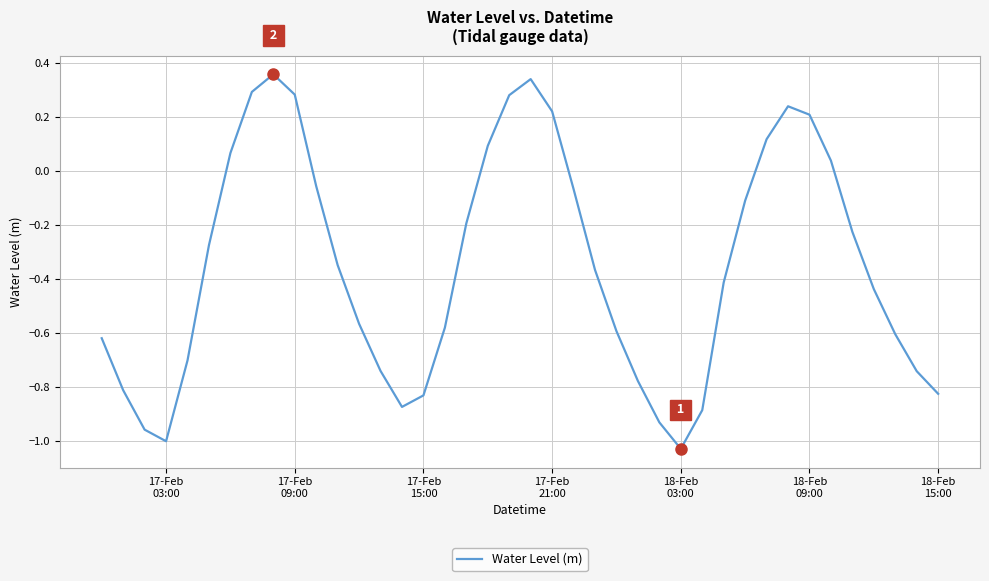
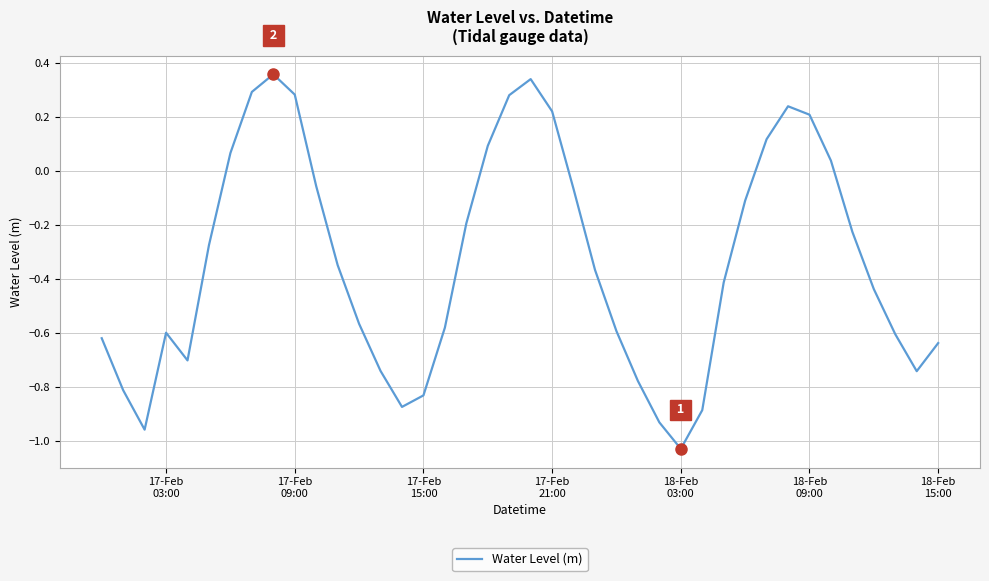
Water Level (m), 17-Feb 03:00: -1.00 -> -0.60
Water Level (m), 18-Feb 15:00: -0.83 -> -0.64
